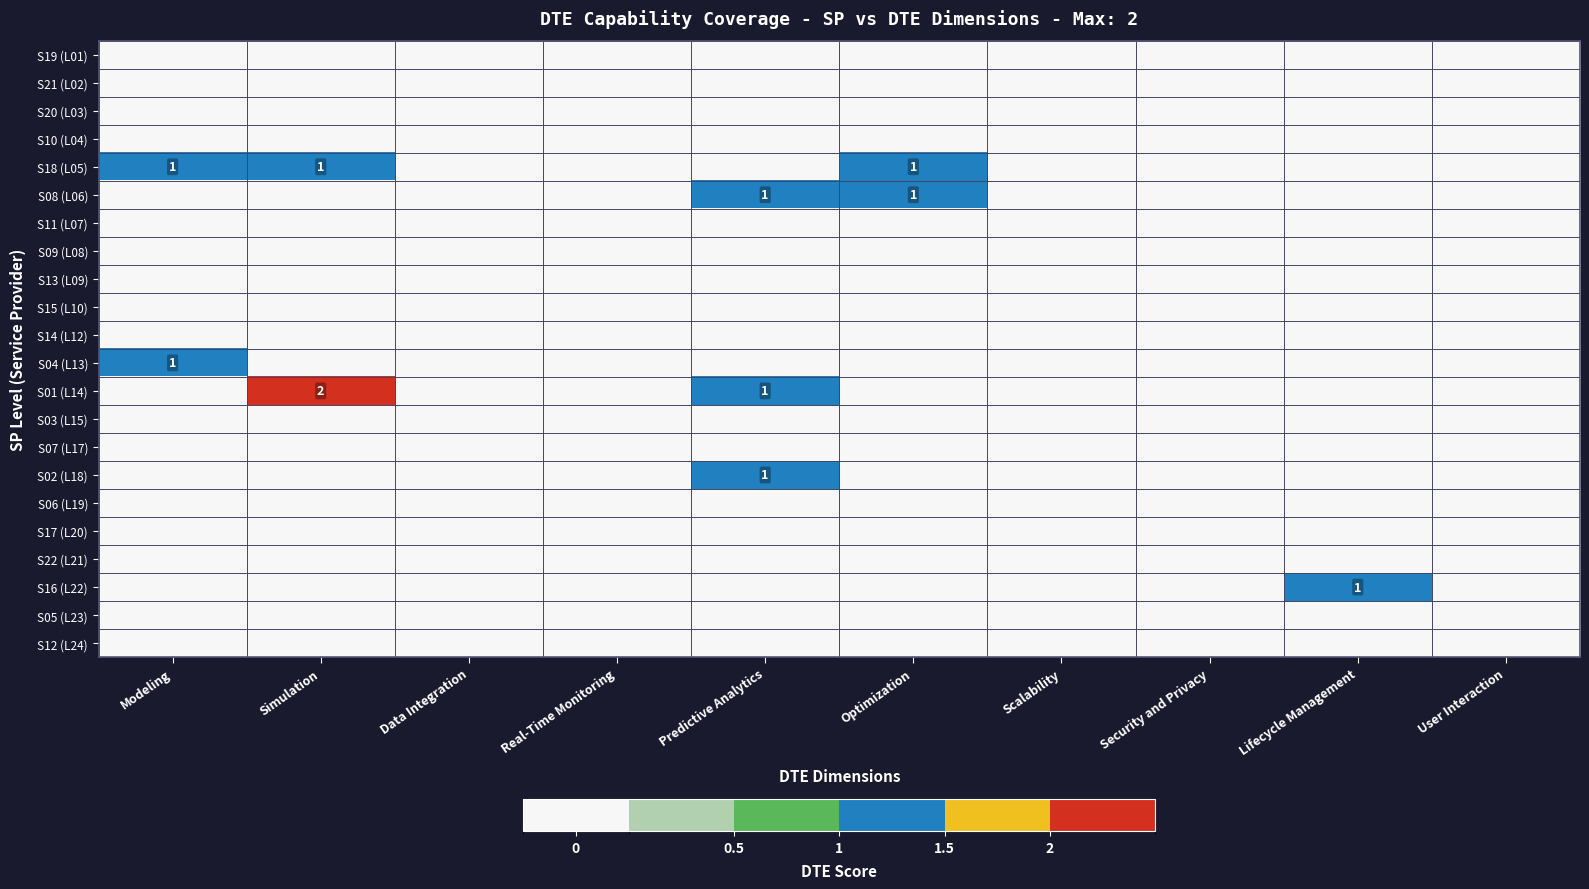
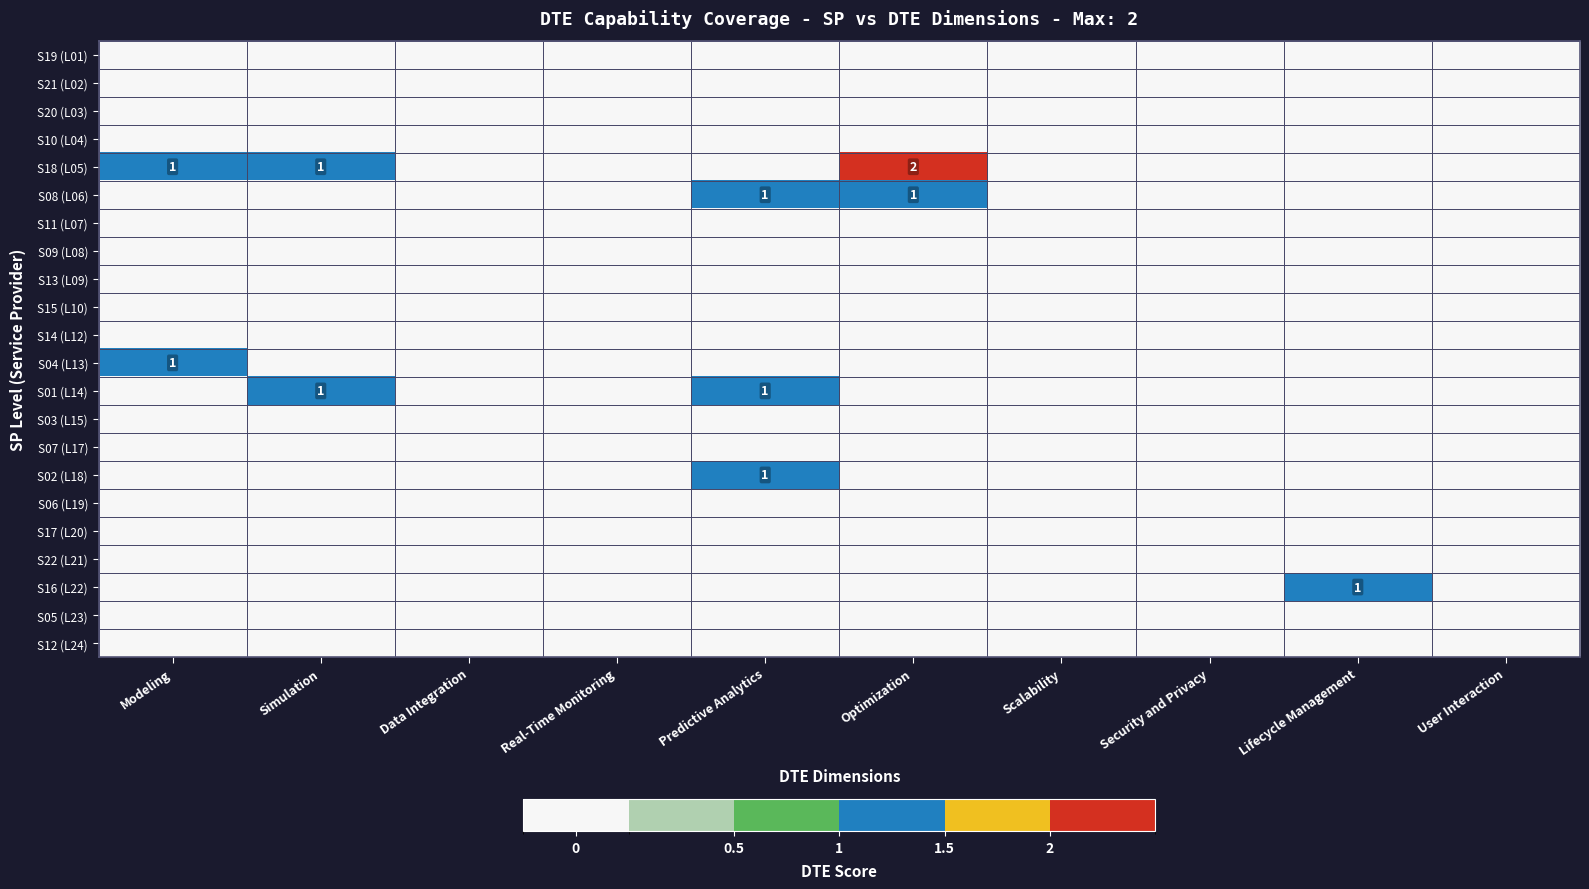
S18 (L05), Optimization: 1 -> 2
S01 (L14), Simulation: 2 -> 1
